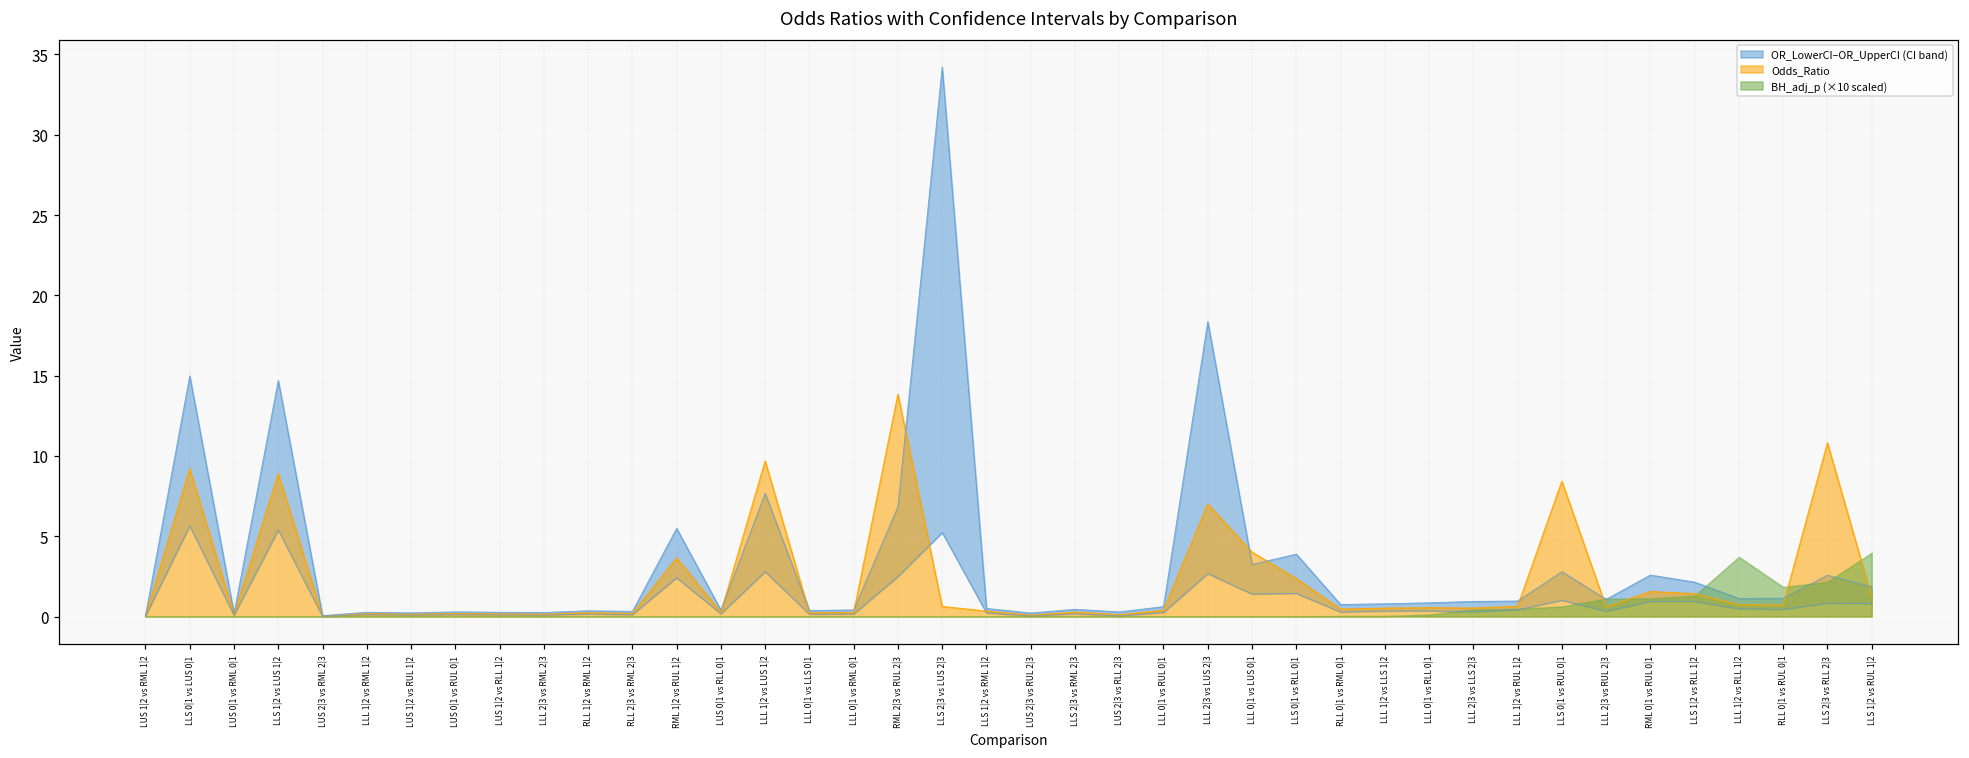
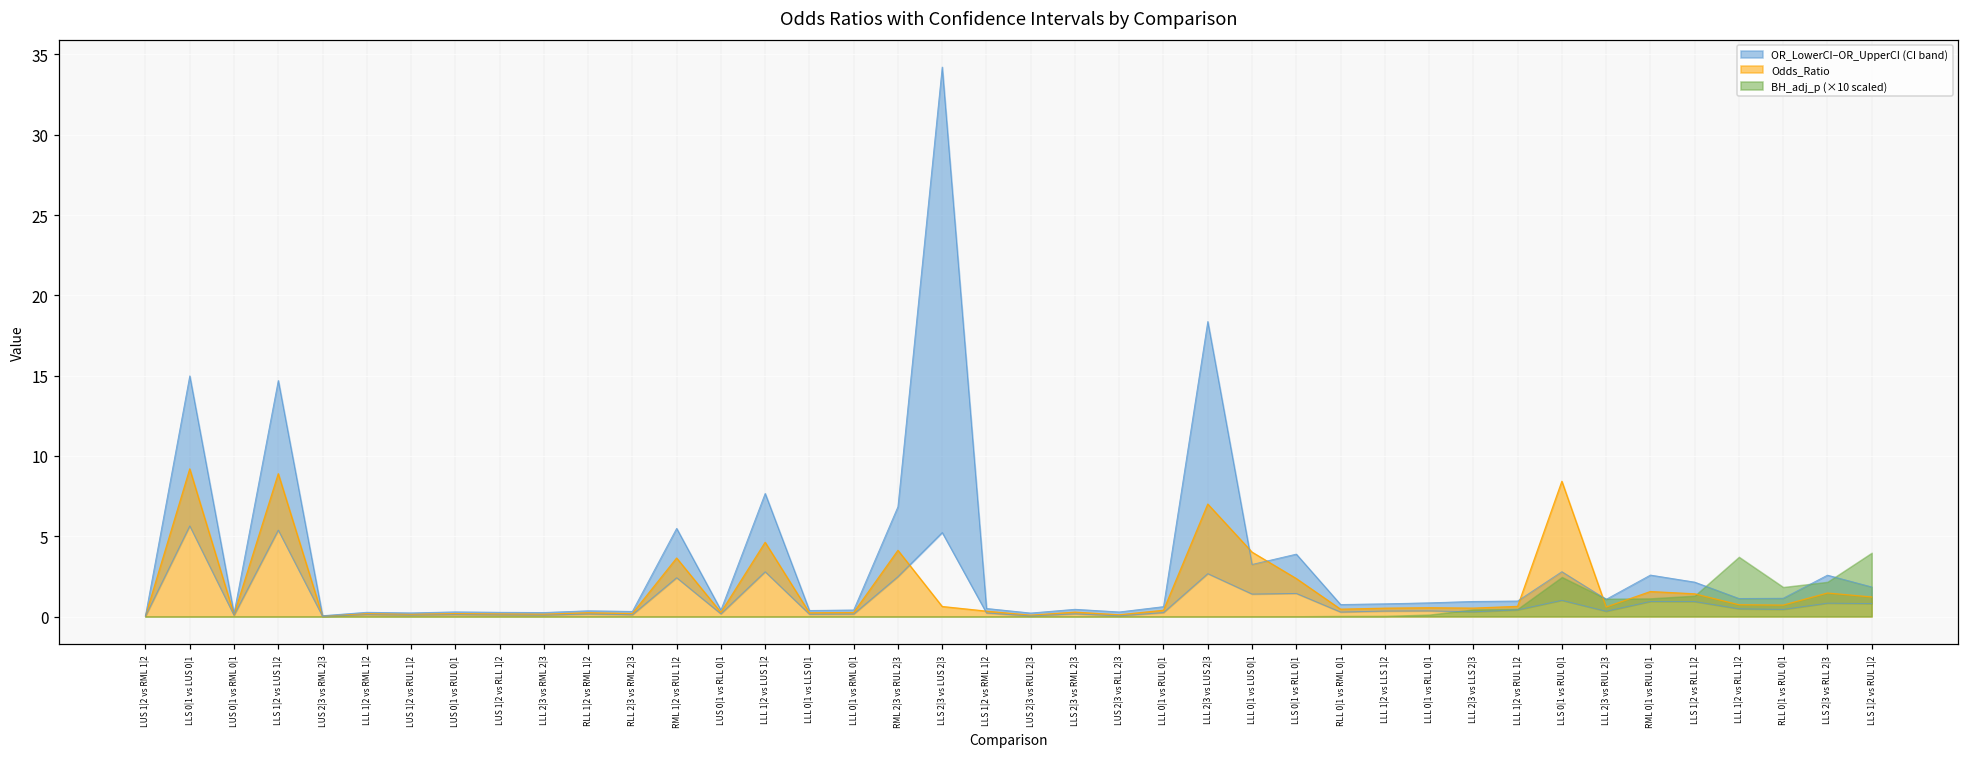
Odds_Ratio, LLL 1|2 vs LUS 1|2: 9.7 -> 4.6
Odds_Ratio, RML 2|3 vs RUL 2|3: 13.8 -> 4.1
BH_adj_p (×10 scaled), LLS 0|1 vs RUL 0|1: 0.6 -> 2.5
Odds_Ratio, LLS 2|3 vs RLL 2|3: 10.8 -> 1.5
